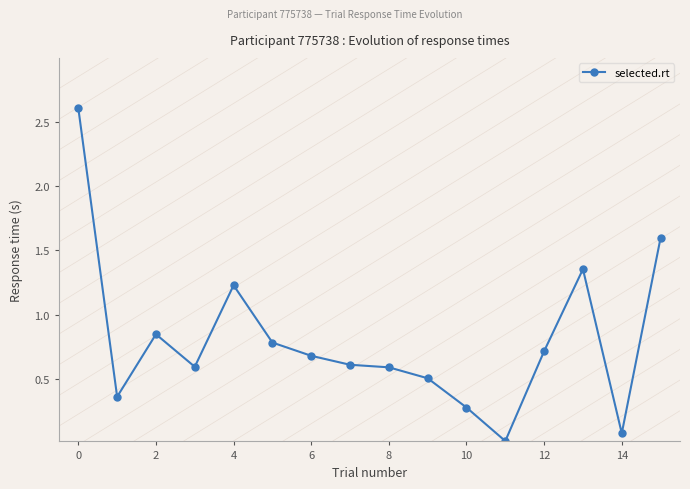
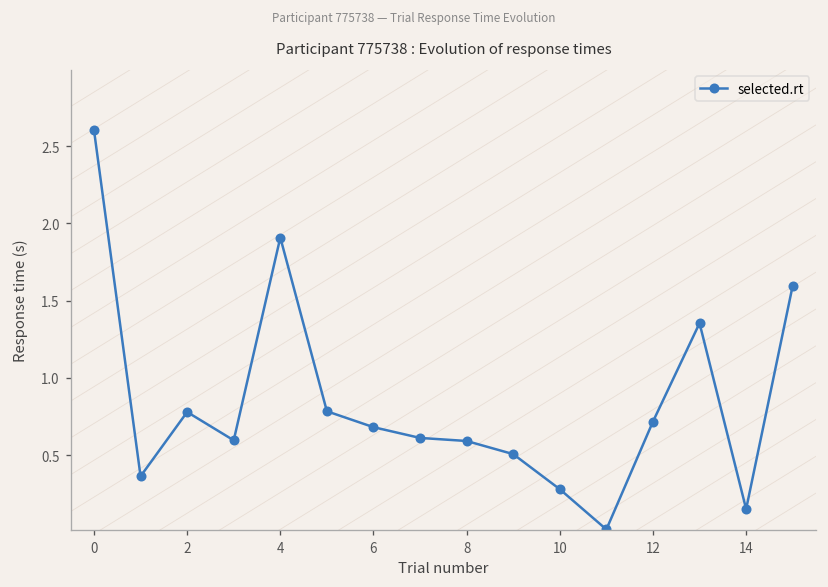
selected.rt, 2: 0.85 -> 0.78
selected.rt, 4: 1.23 -> 1.91
selected.rt, 14: 0.08 -> 0.15
